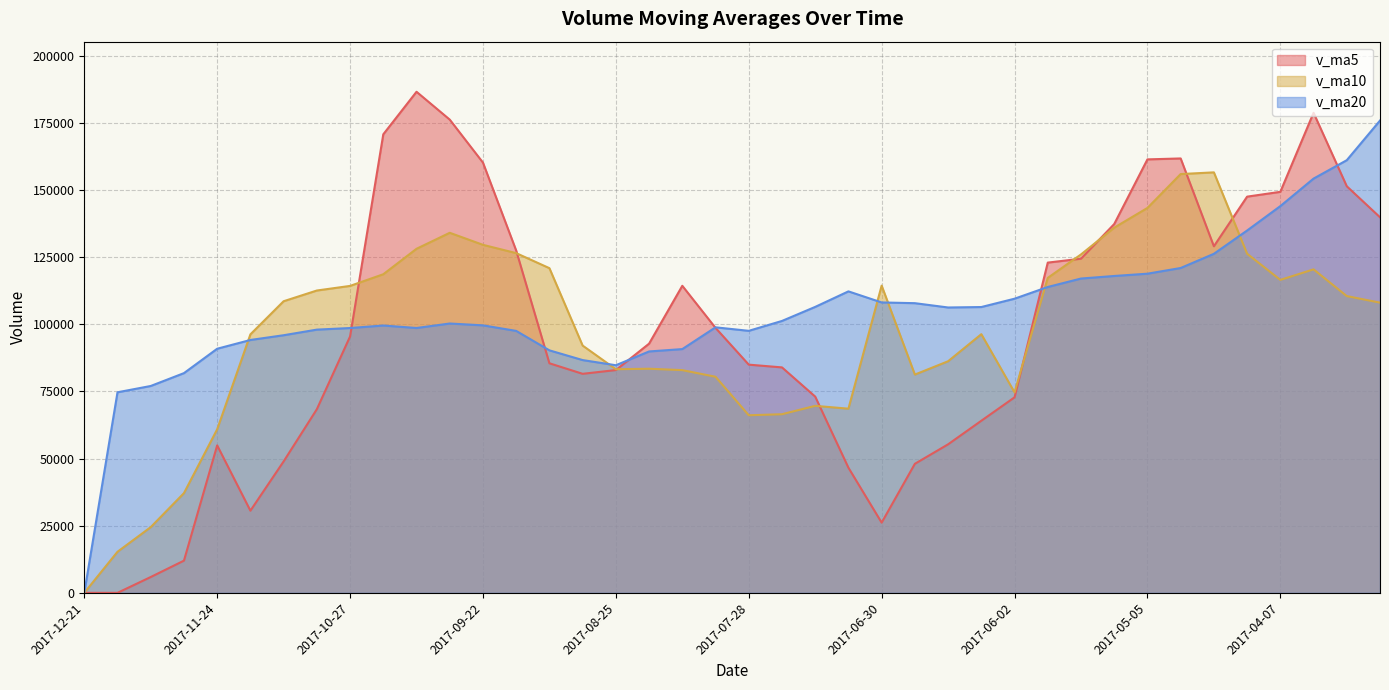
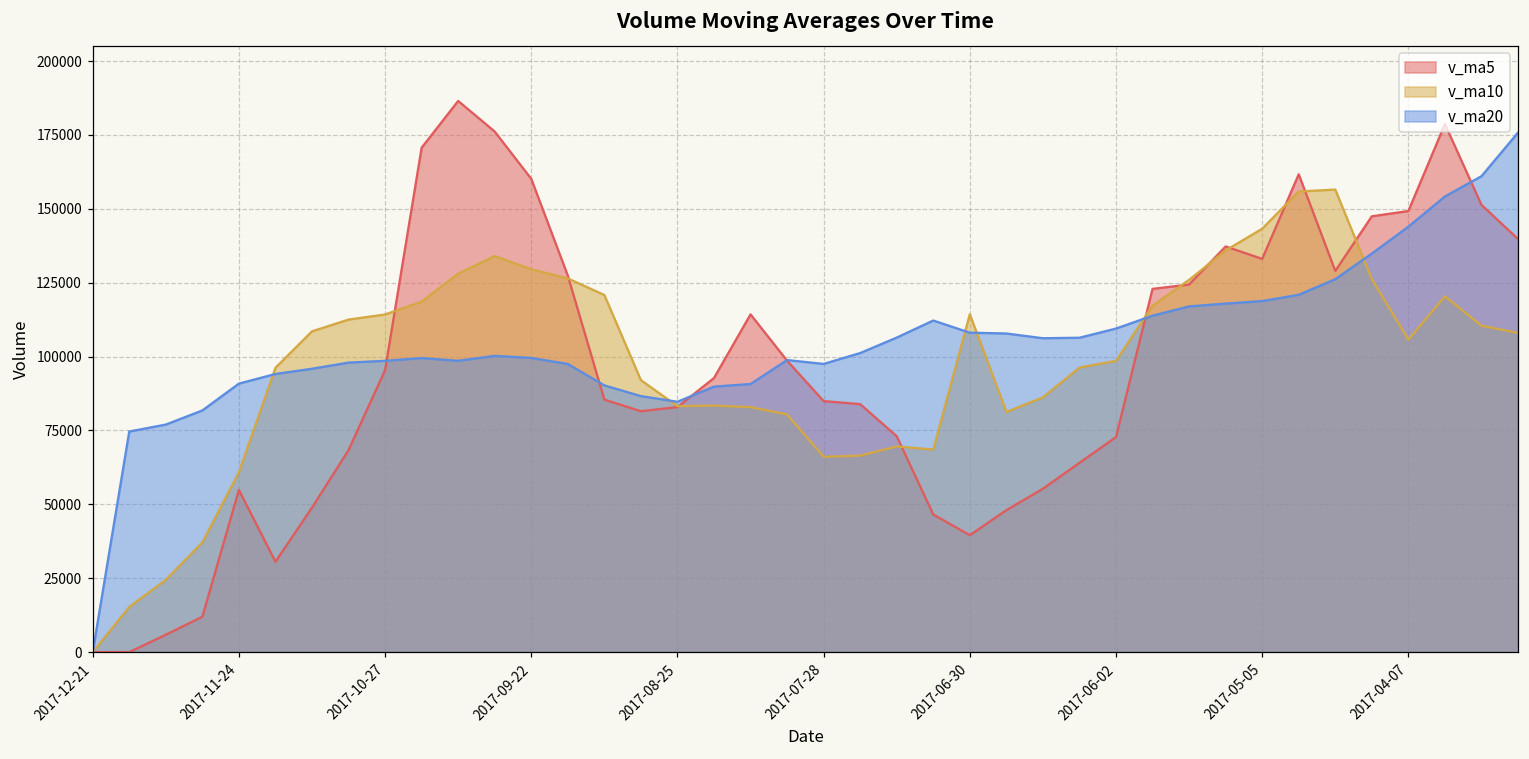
v_ma5, 2017-06-30: 26000 -> 40000
v_ma10, 2017-06-02: 75000 -> 99000
v_ma5, 2017-05-05: 161000 -> 133000
v_ma10, 2017-04-07: 116000 -> 106000
